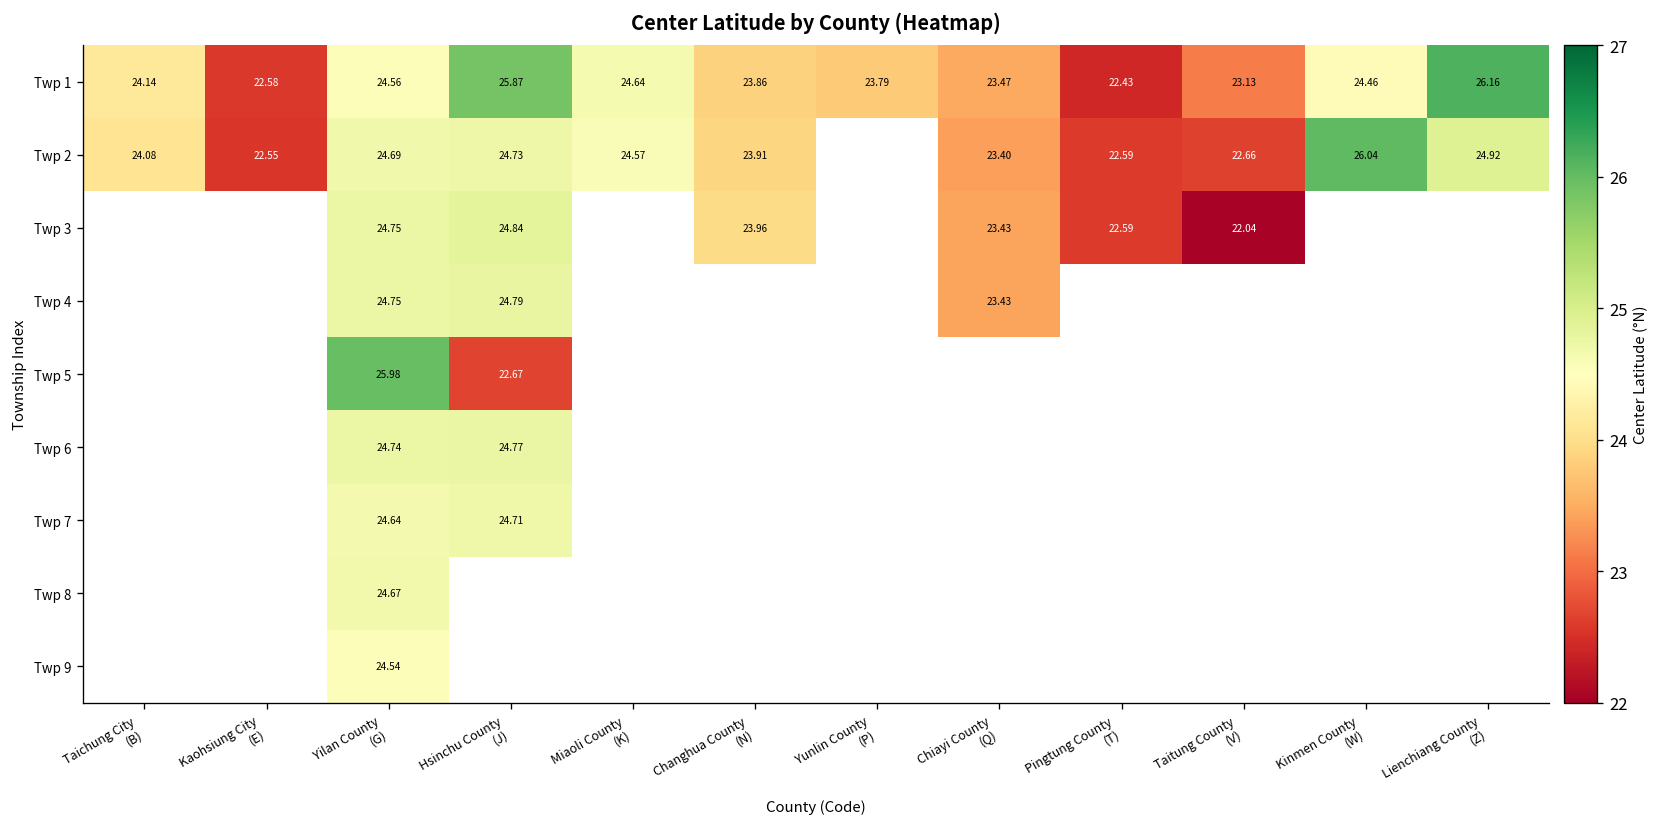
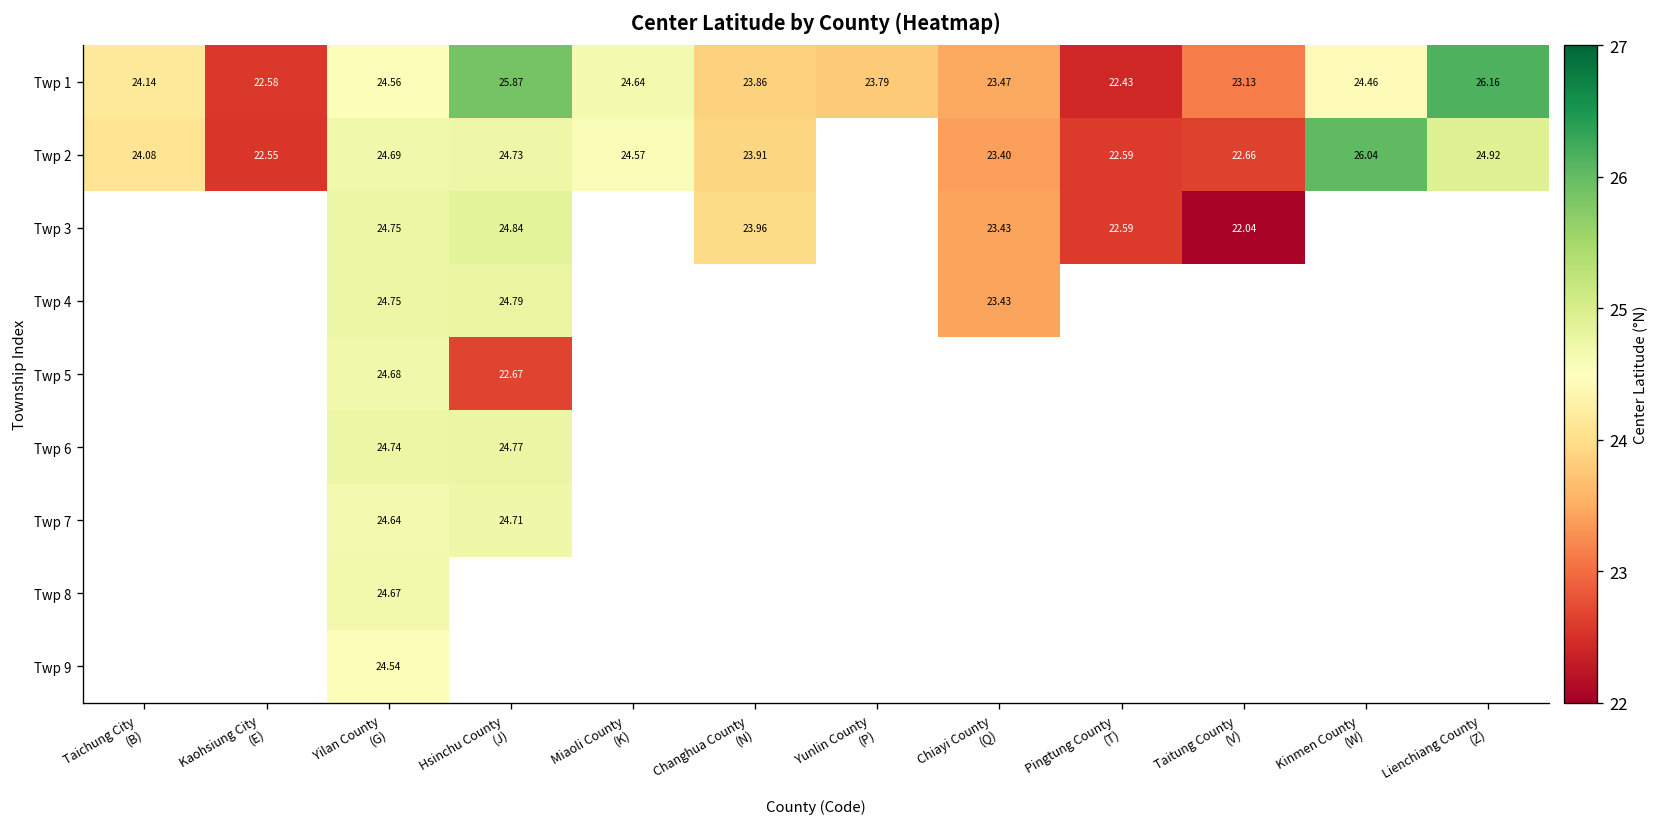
Twp 5, Yilan County (G): 25.98 -> 24.68
